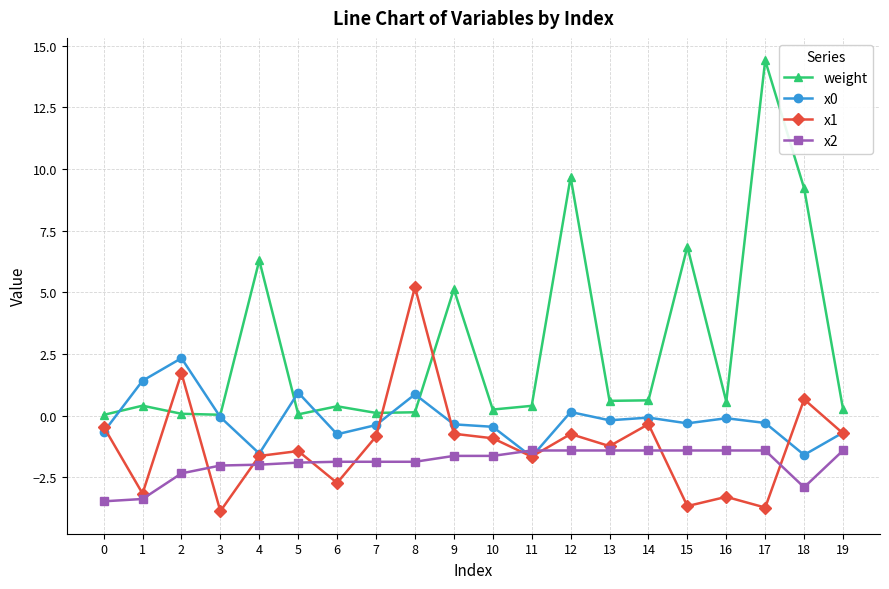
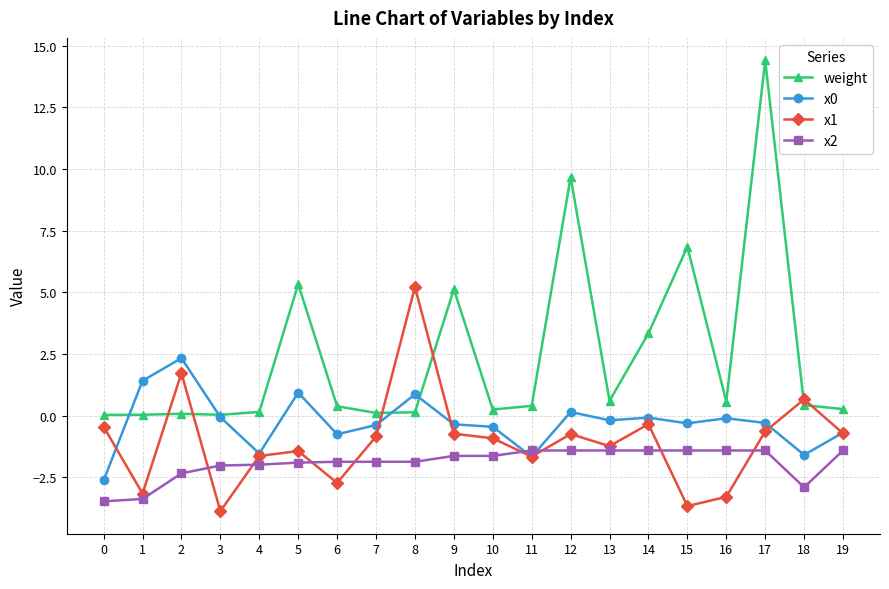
x0, 0: -0.7 -> -2.6
weight, 1: 0.4 -> 0.0
weight, 4: 6.3 -> 0.1
weight, 5: 0.0 -> 5.3
weight, 14: 0.6 -> 3.3
x1, 17: -3.7 -> -0.6
weight, 18: 9.2 -> 0.4
